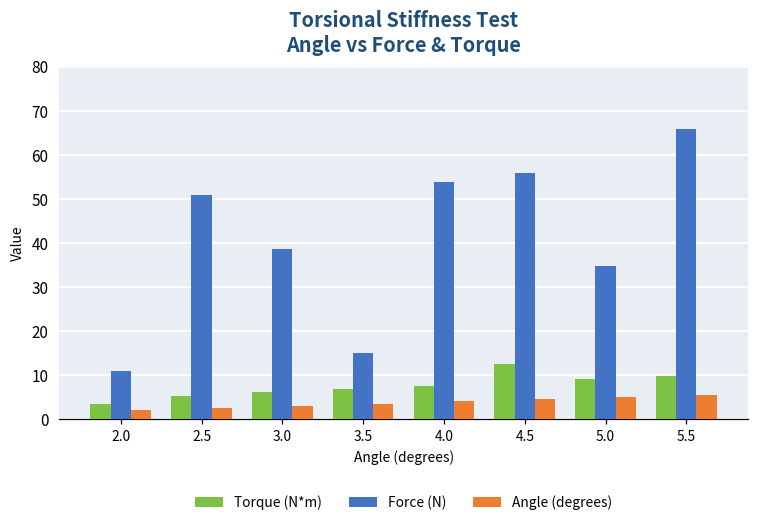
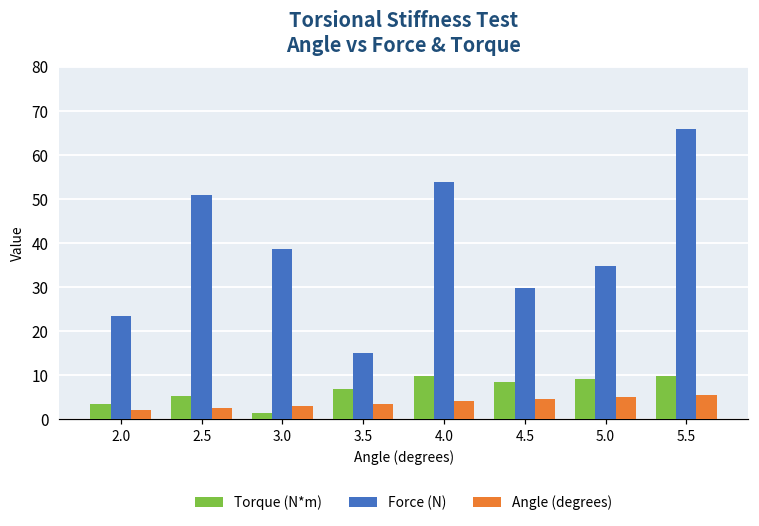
Force (N), 2.0: 11 -> 23
Torque (N*m), 3.0: 6 -> 1
Torque (N*m), 4.0: 8 -> 10
Torque (N*m), 4.5: 13 -> 8
Force (N), 4.5: 56 -> 30
